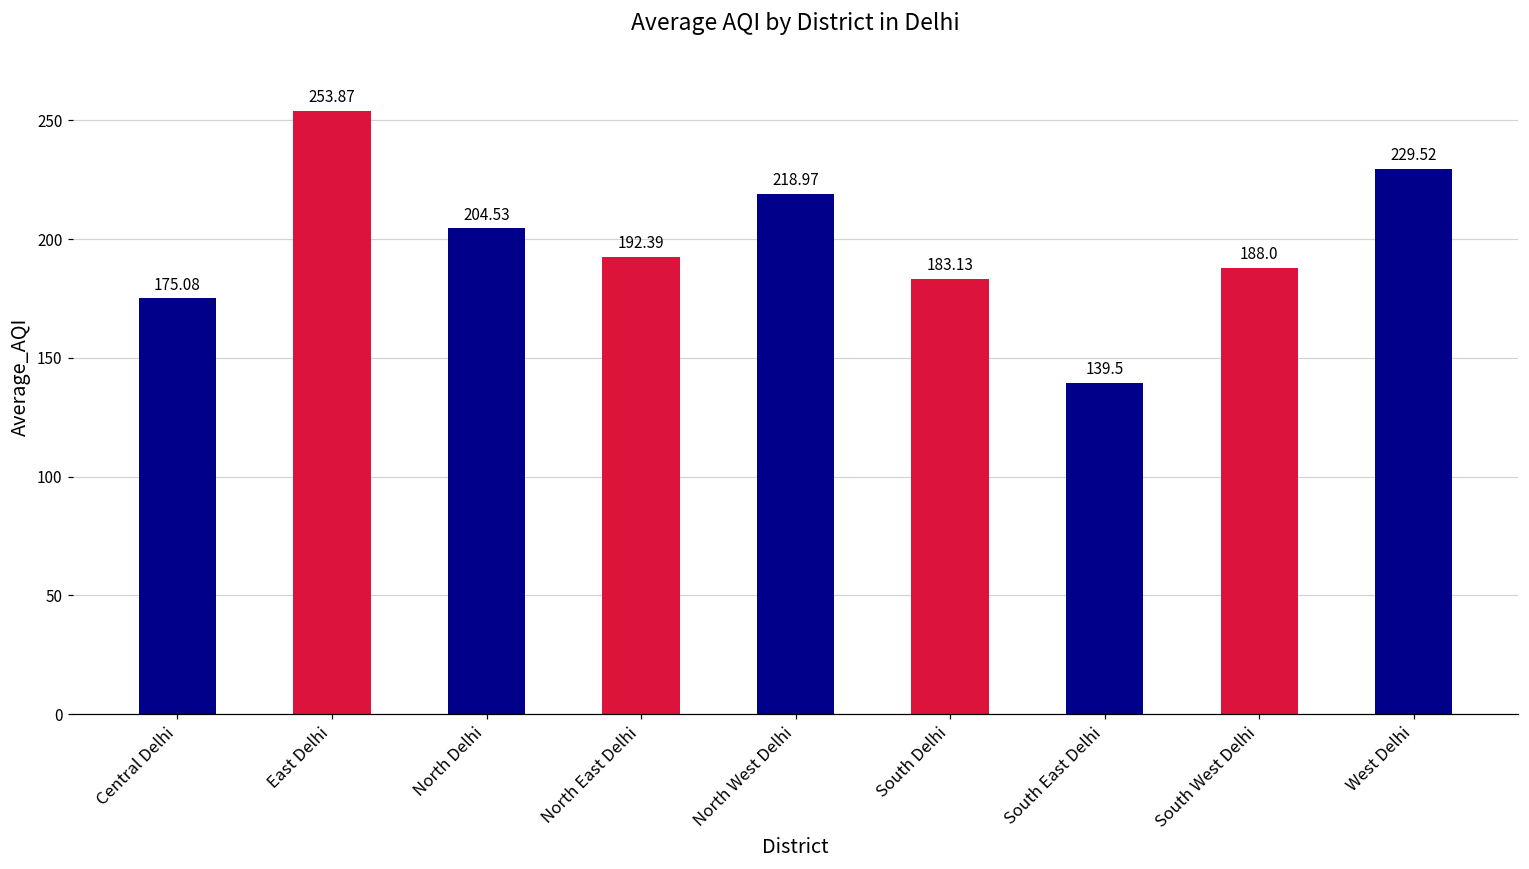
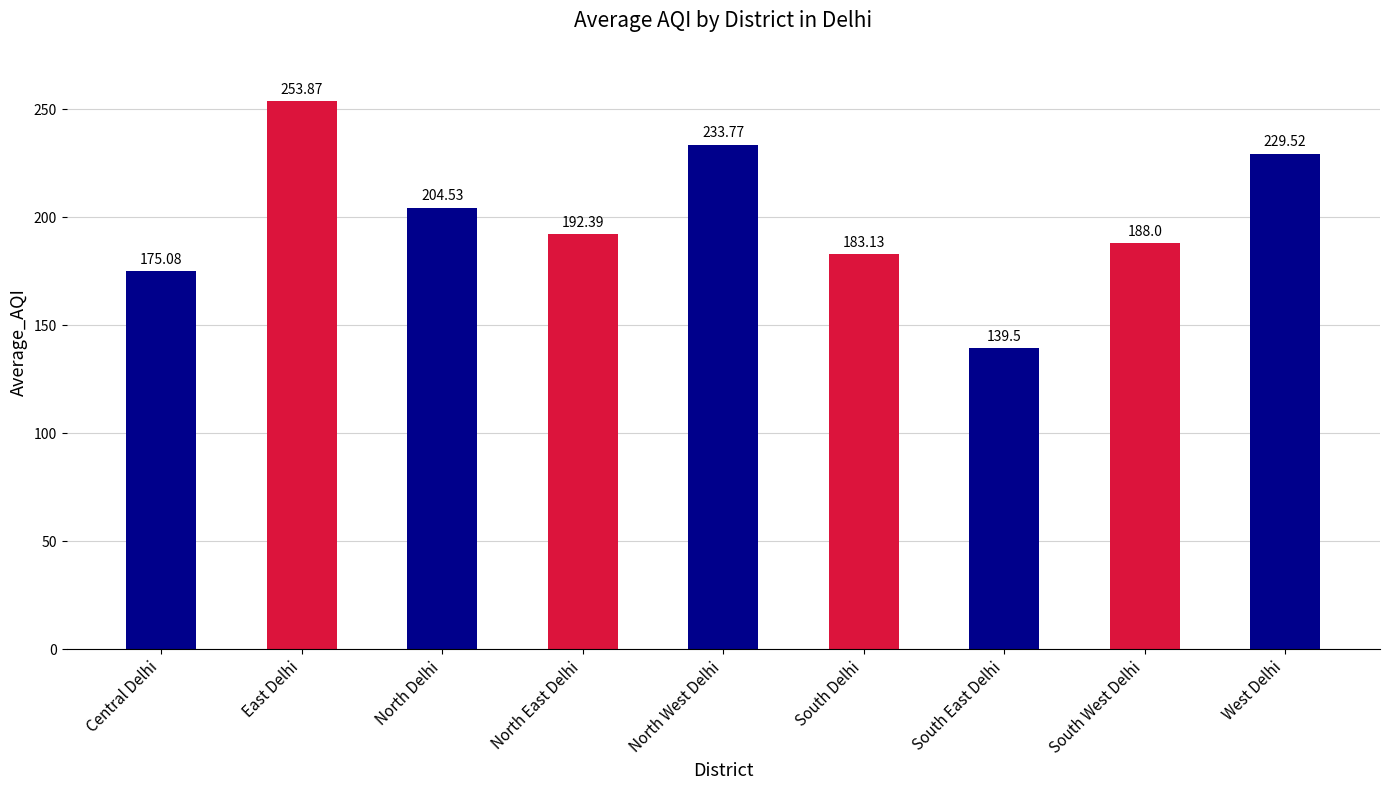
North West Delhi: 218.97 -> 233.77
